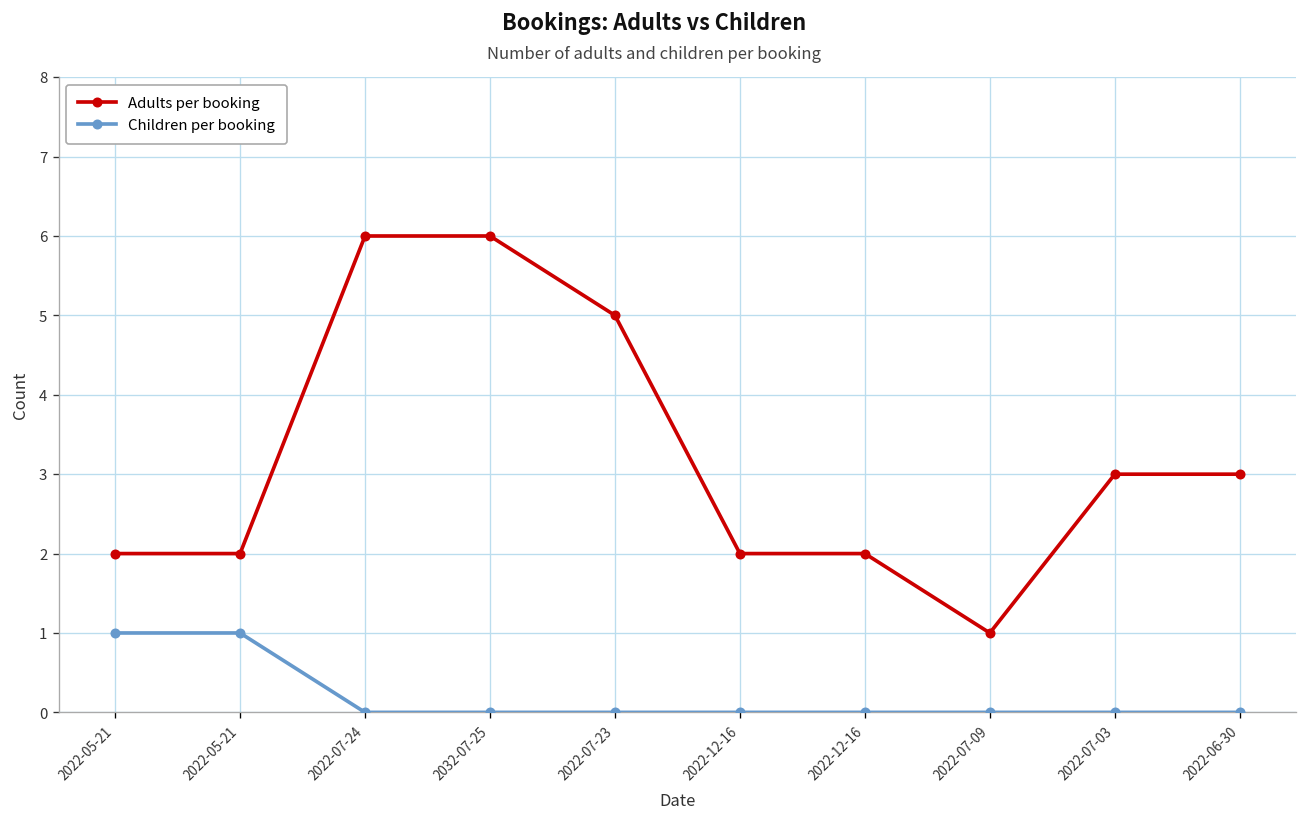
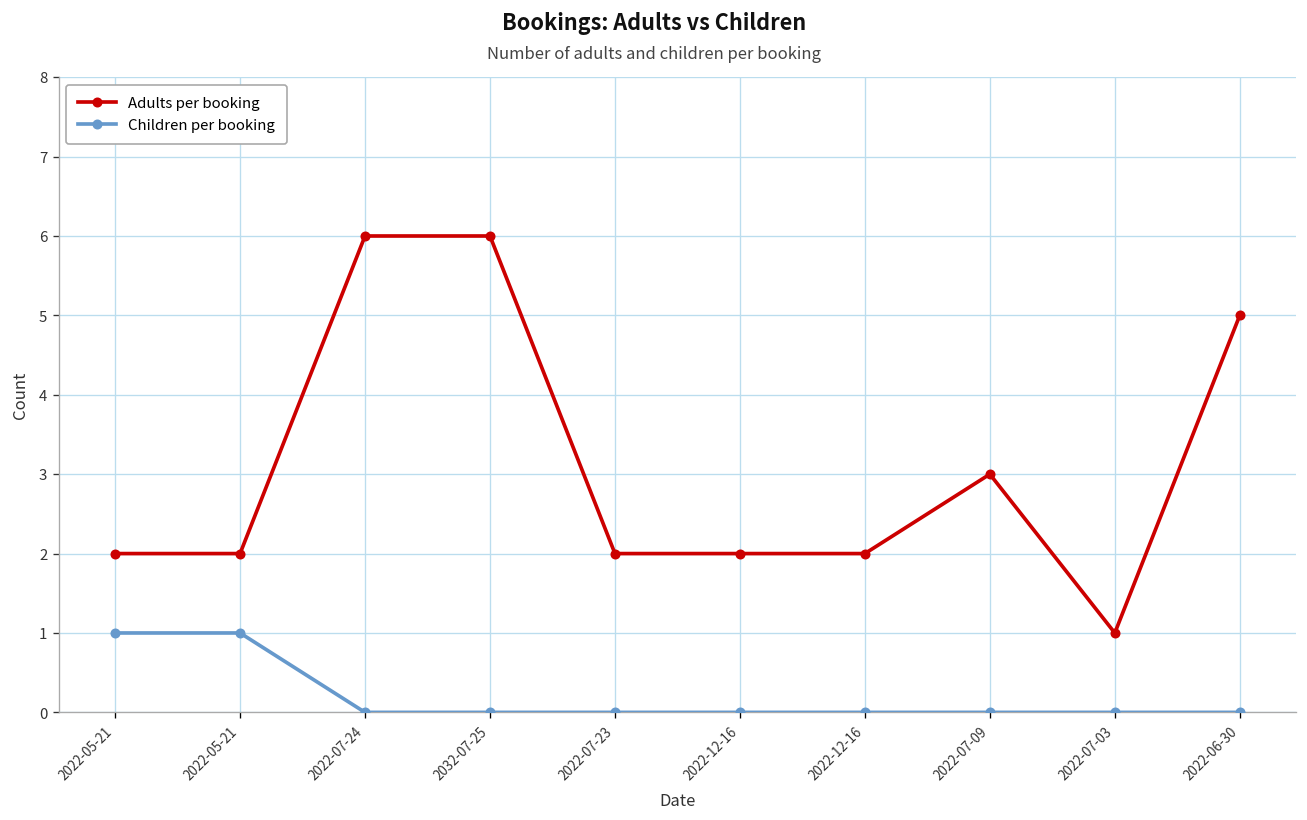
Adults per booking, 2022-07-23: 5 -> 2
Adults per booking, 2022-07-09: 1 -> 3
Adults per booking, 2022-07-03: 3 -> 1
Adults per booking, 2022-06-30: 3 -> 5
